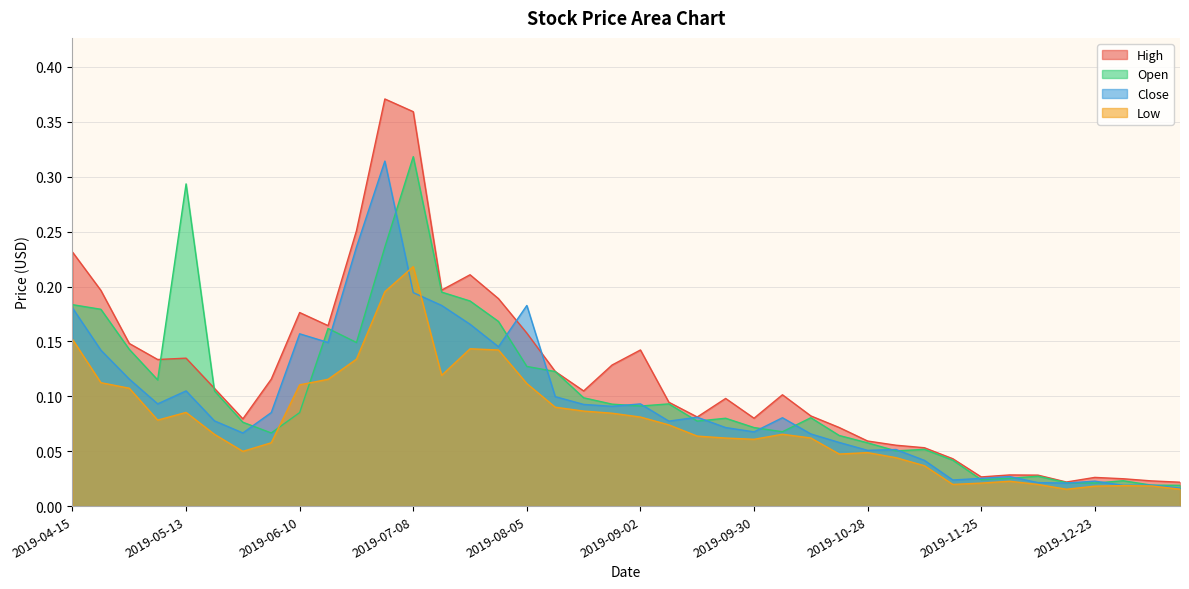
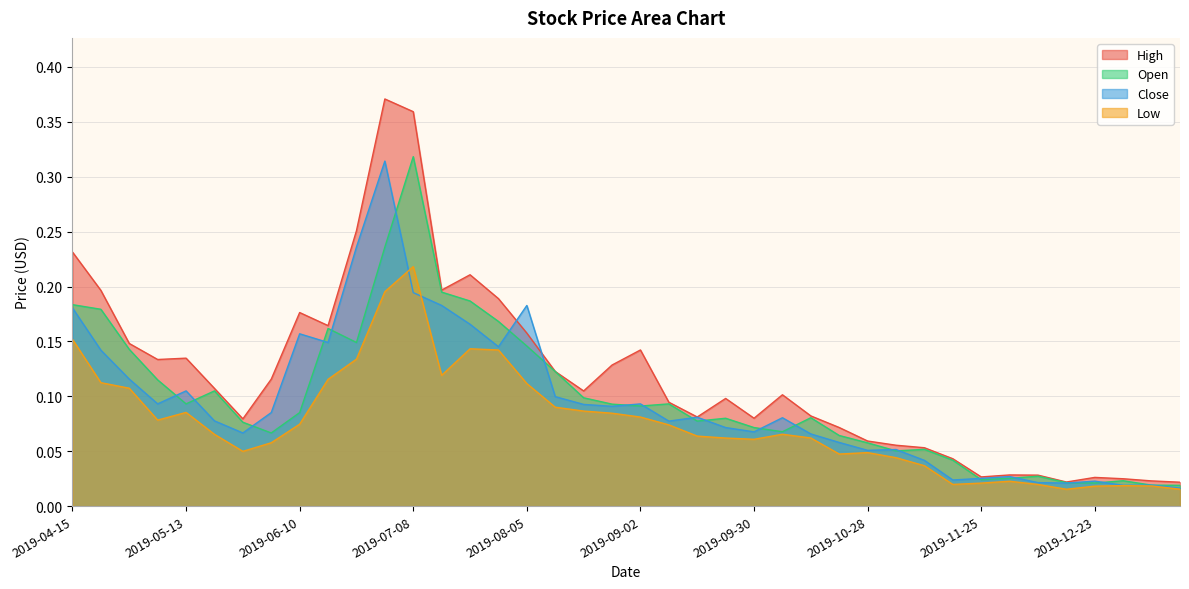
Open, 2019-05-13: 0.293 -> 0.093
Low, 2019-06-10: 0.110 -> 0.075
Open, 2019-08-05: 0.127 -> 0.146
